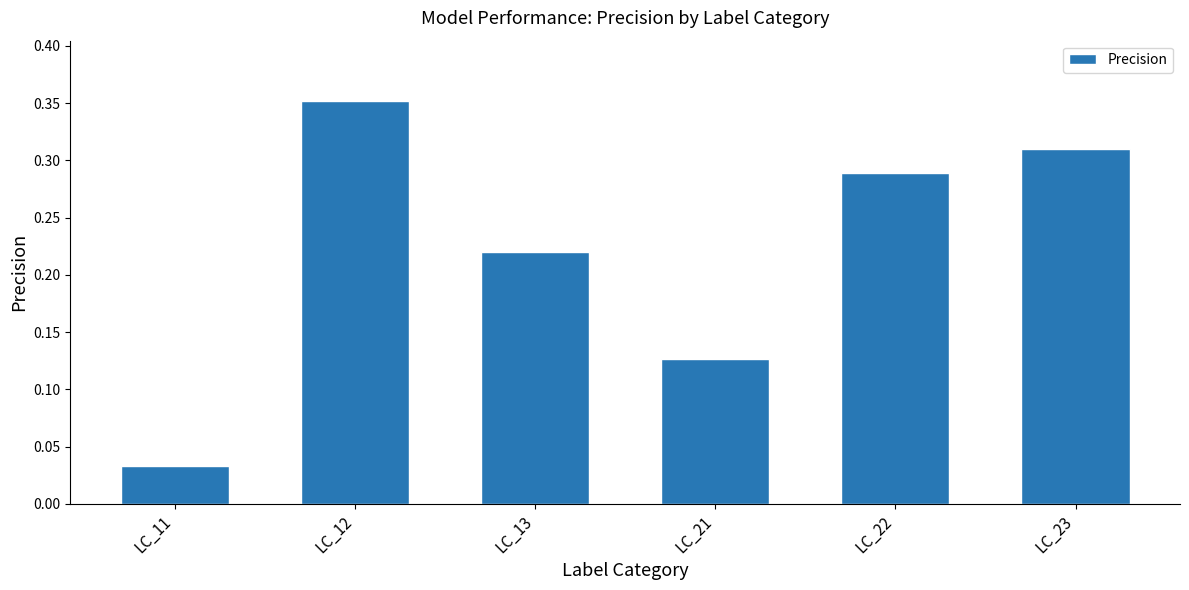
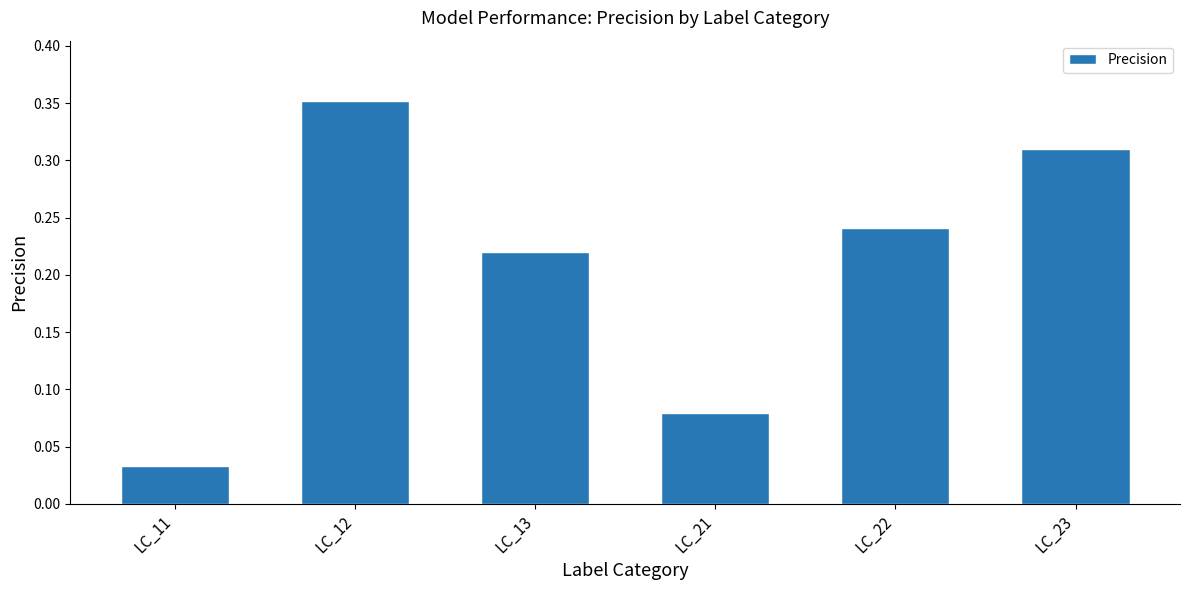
LC_21: 0.126 -> 0.079
LC_22: 0.289 -> 0.241
